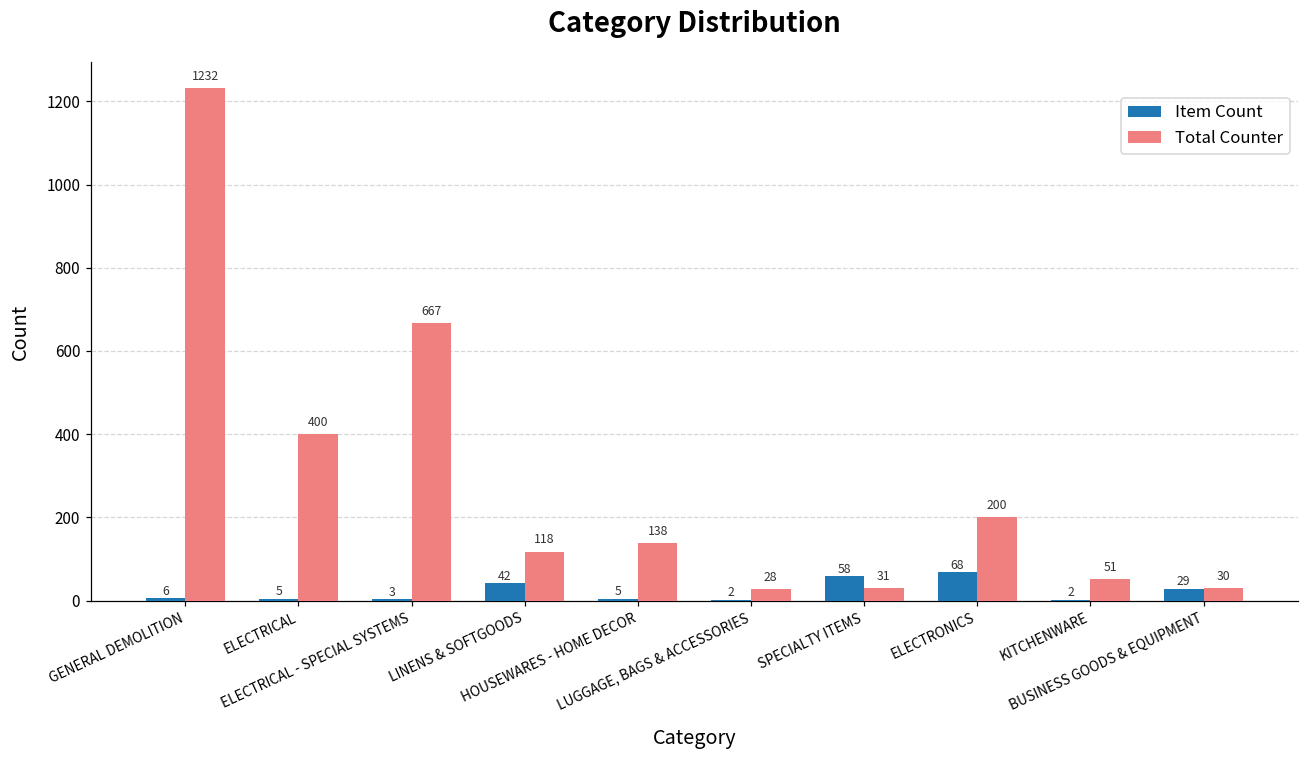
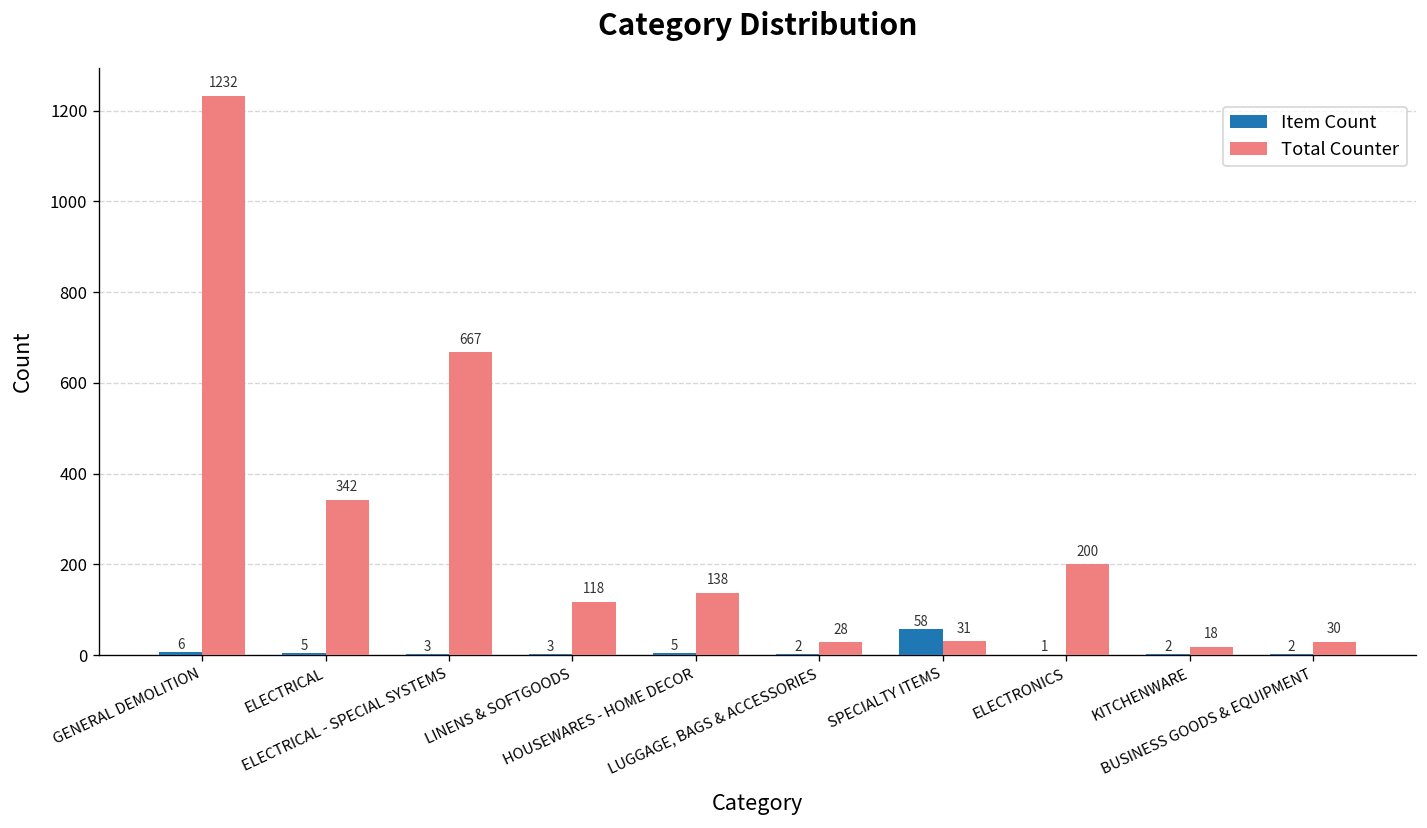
Total Counter, ELECTRICAL: 400 -> 342
Item Count, LINENS & SOFTGOODS: 42 -> 3
Item Count, ELECTRONICS: 68 -> 1
Total Counter, KITCHENWARE: 51 -> 18
Item Count, BUSINESS GOODS & EQUIPMENT: 29 -> 2
